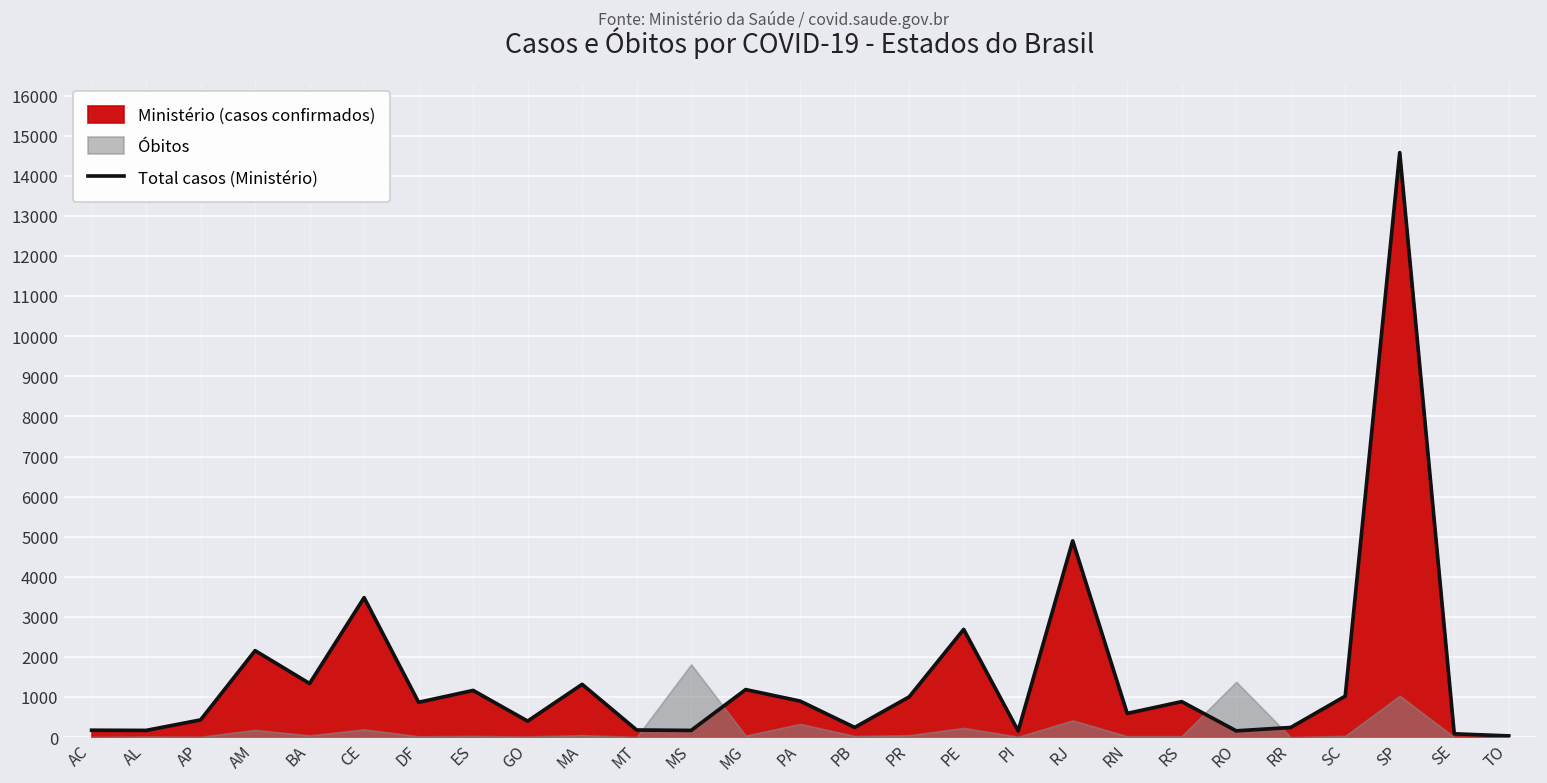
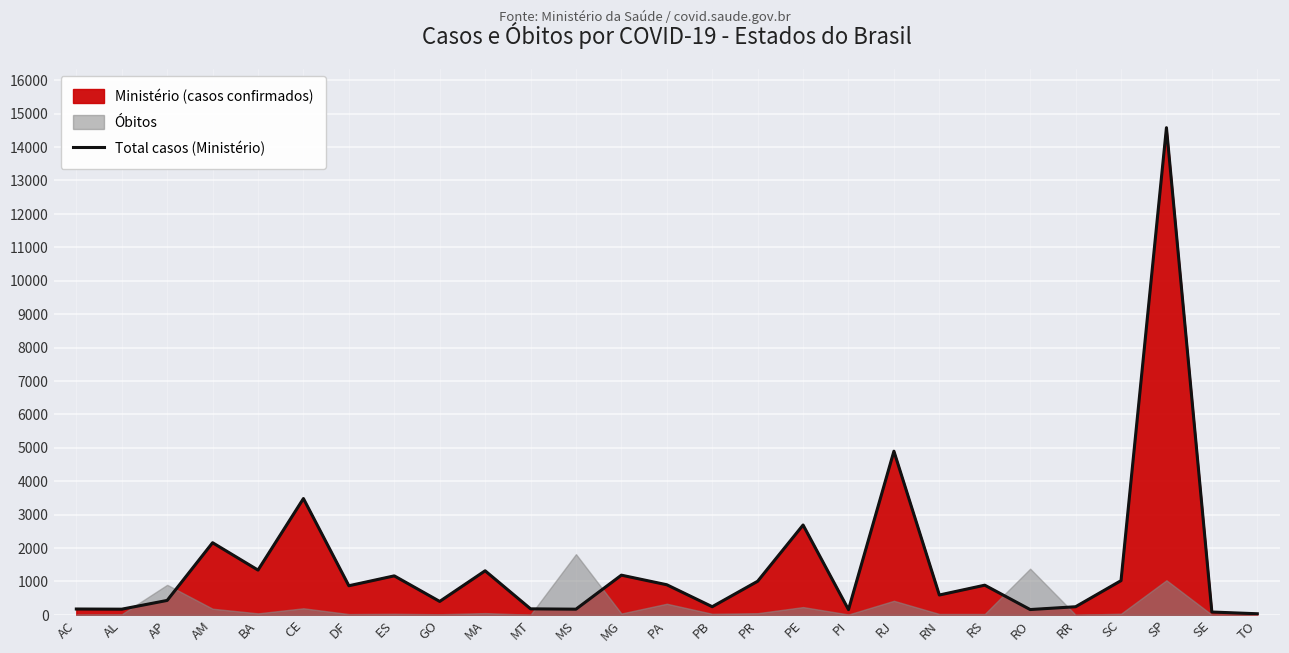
Óbitos, AP: 0 -> 900
